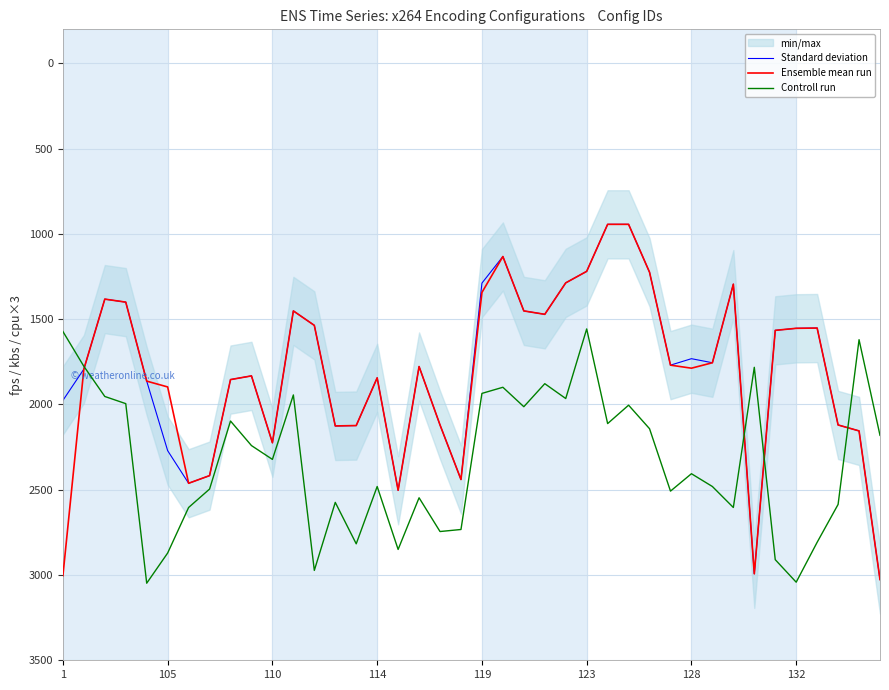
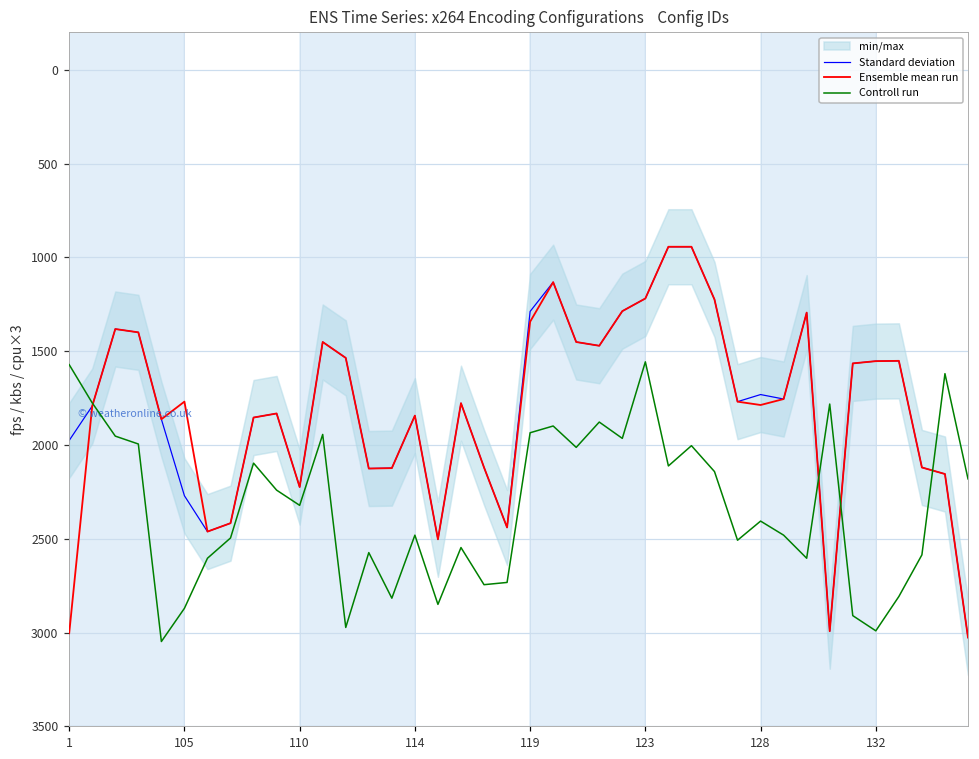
Ensemble mean run, 105: 1900 -> 1770
Controll run, 132: 3040 -> 2990
